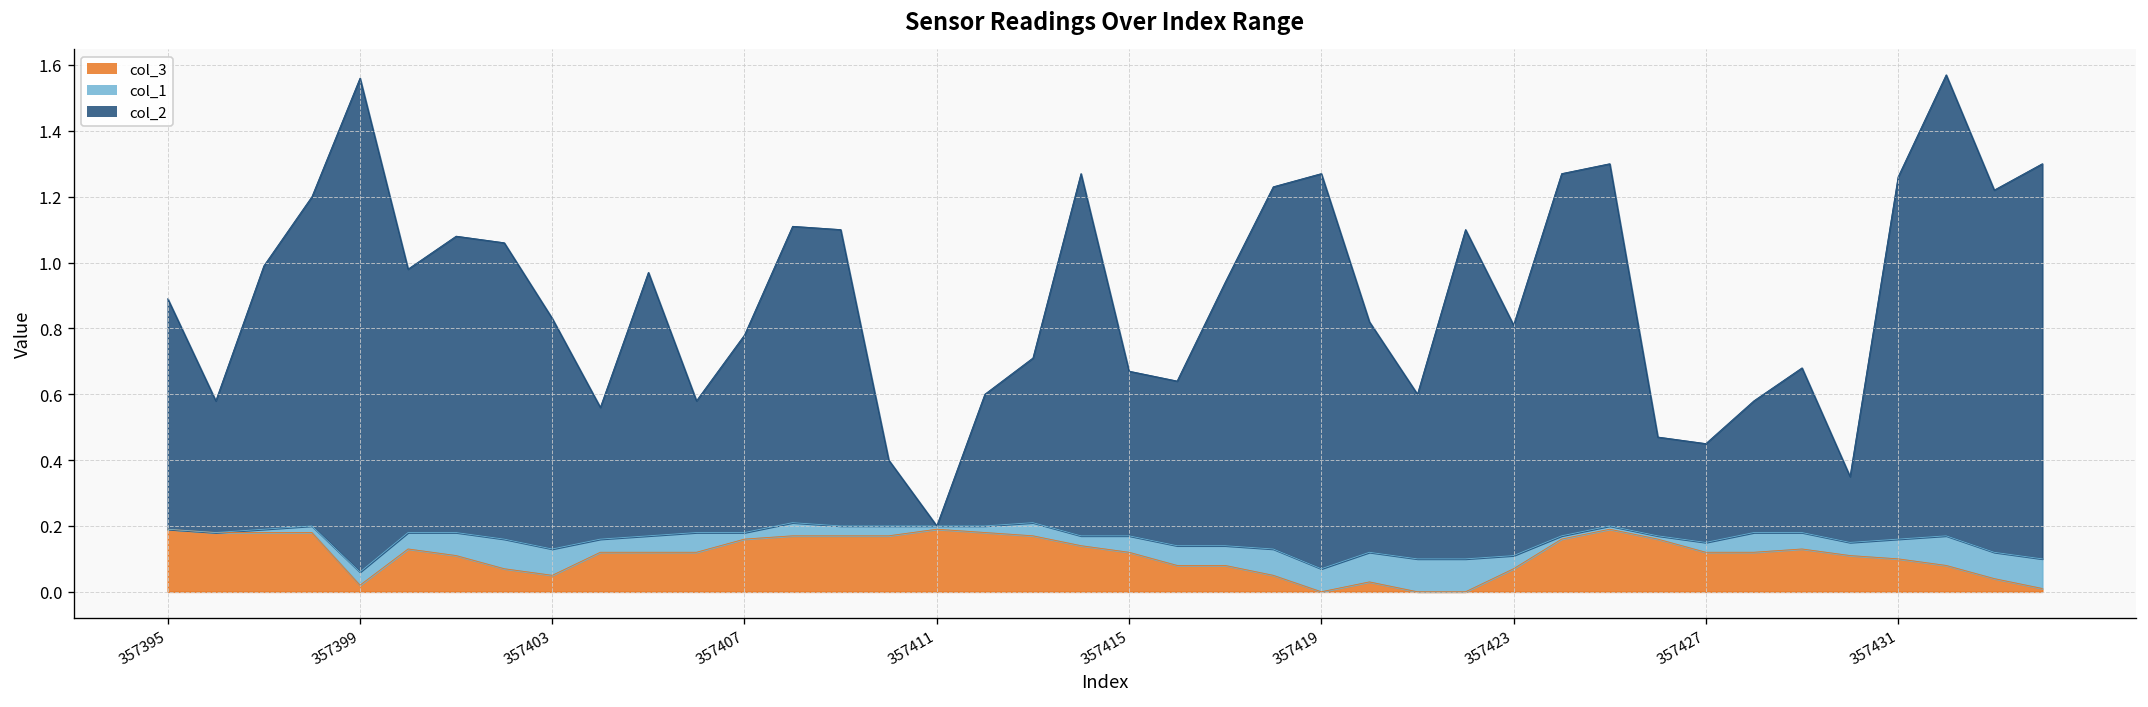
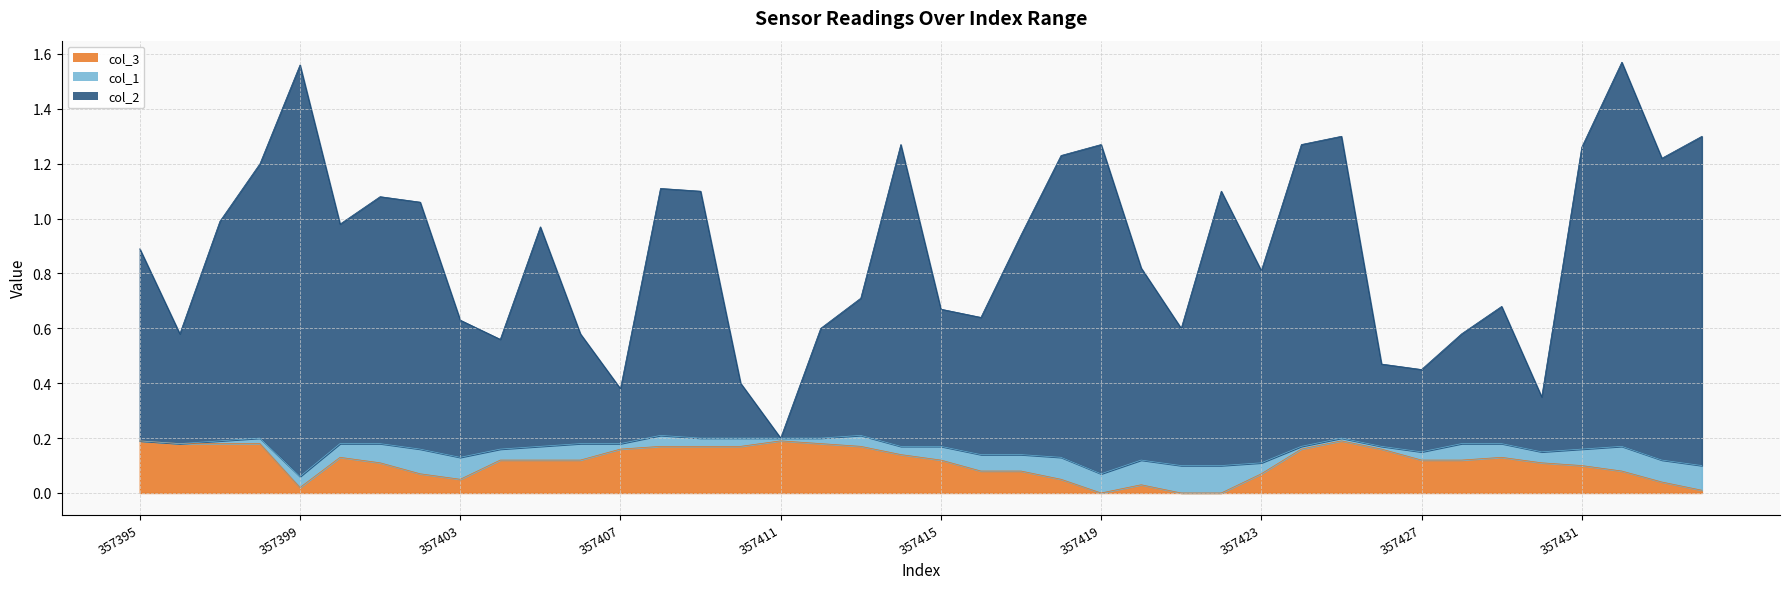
col_2, 357403: 0.70 -> 0.50
col_2, 357407: 0.60 -> 0.20
